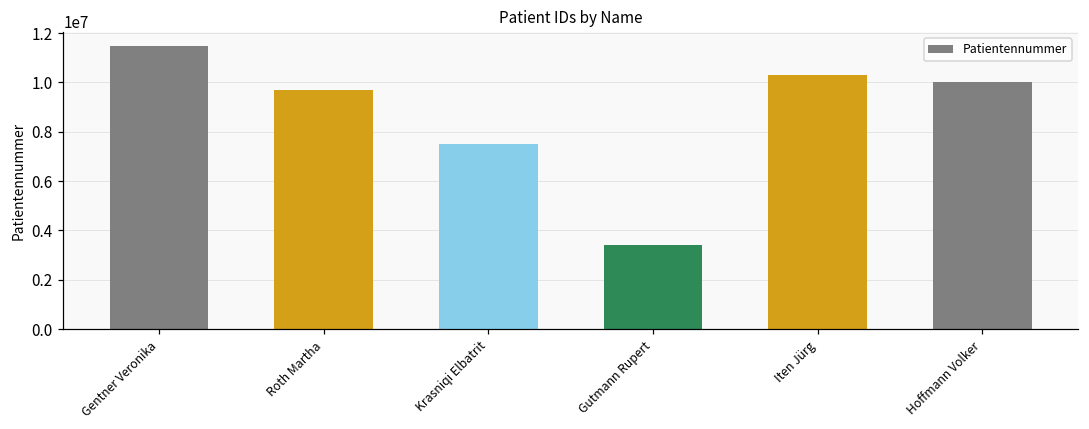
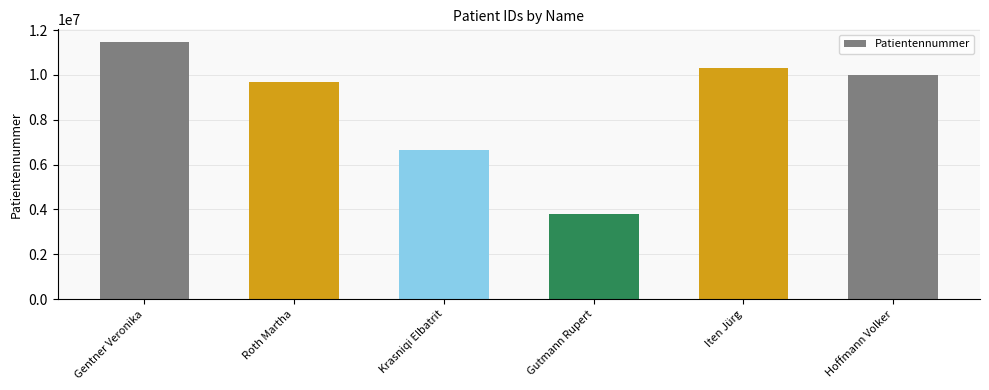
Krasniqi Elbatrit: 7500000 -> 6600000
Gutmann Rupert: 3400000 -> 3800000
